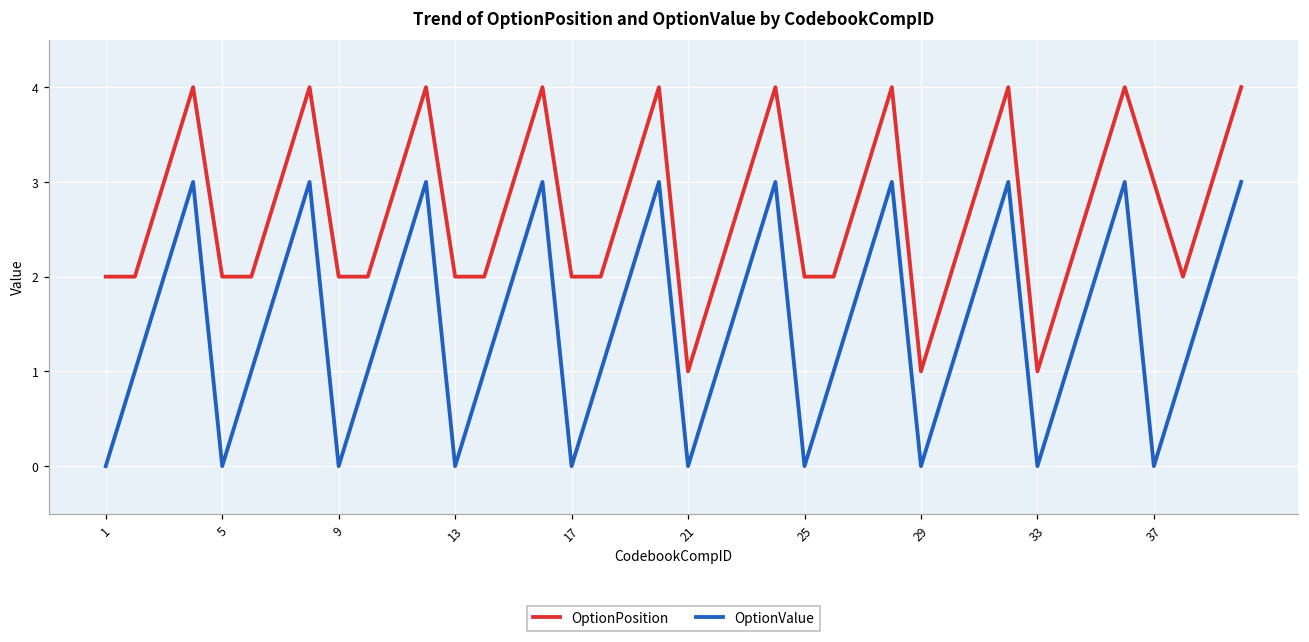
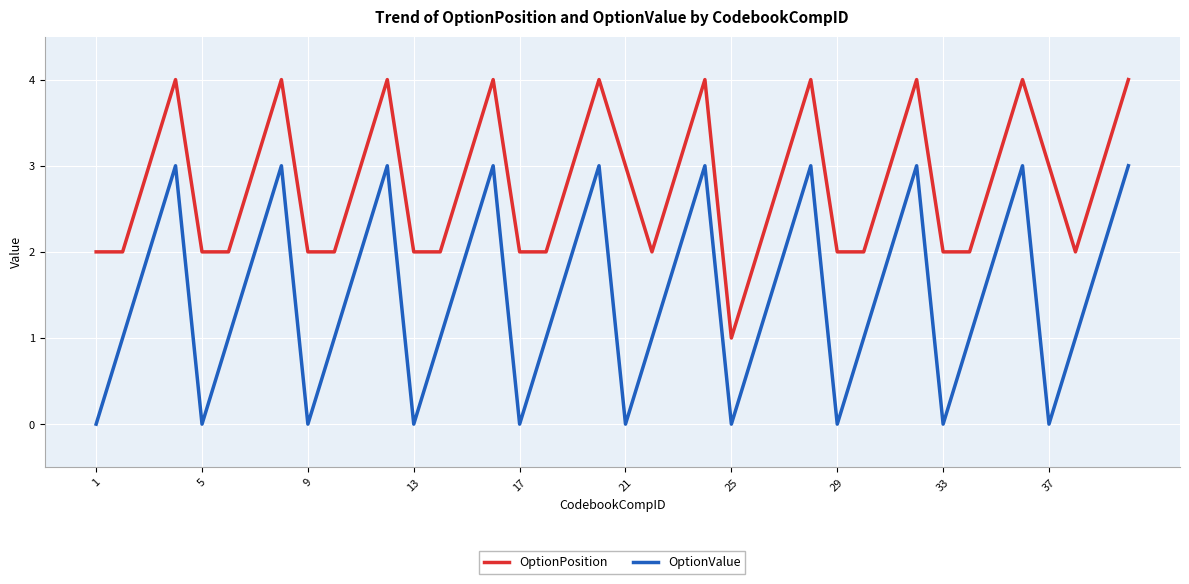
OptionPosition, 21: 1 -> 3
OptionPosition, 25: 2 -> 1
OptionPosition, 29: 1 -> 2
OptionPosition, 33: 1 -> 2
